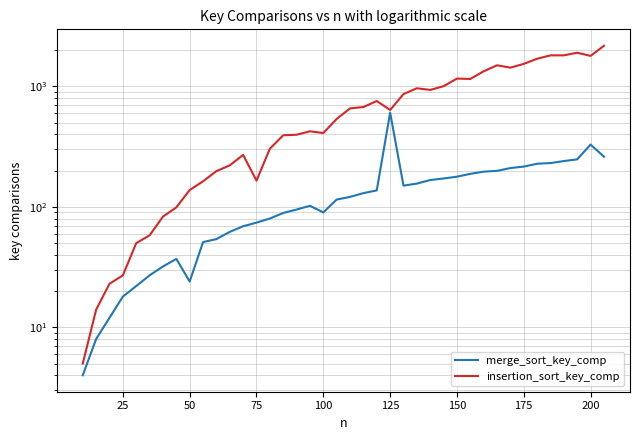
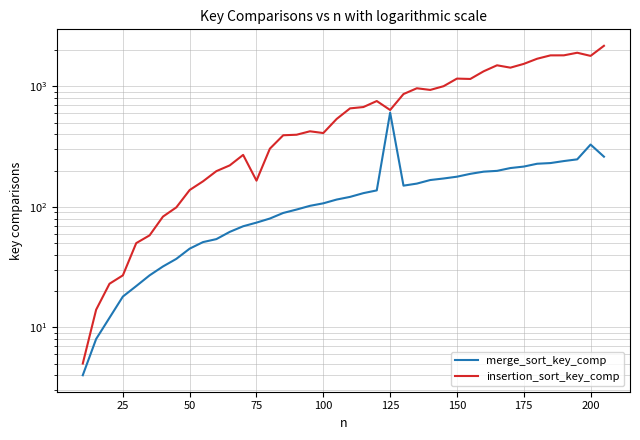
merge_sort_key_comp, 50: 24 -> 45
merge_sort_key_comp, 100: 90 -> 110
